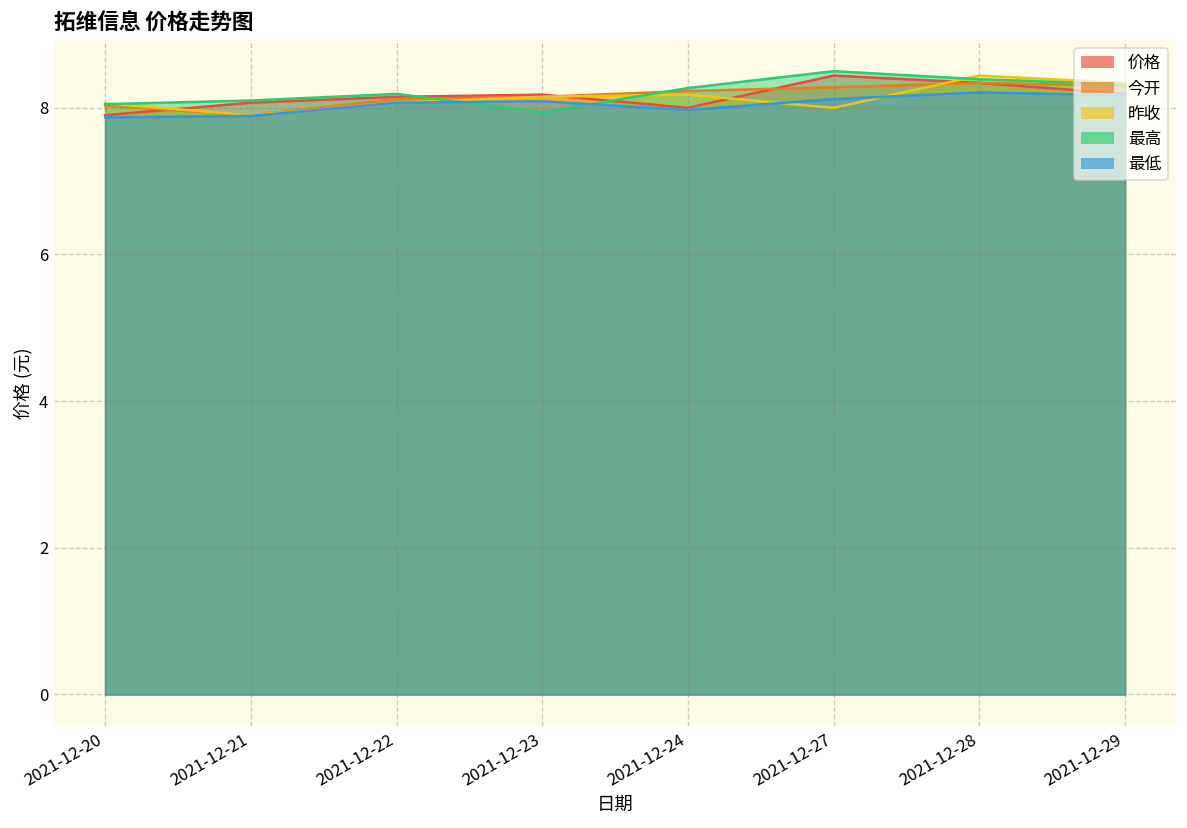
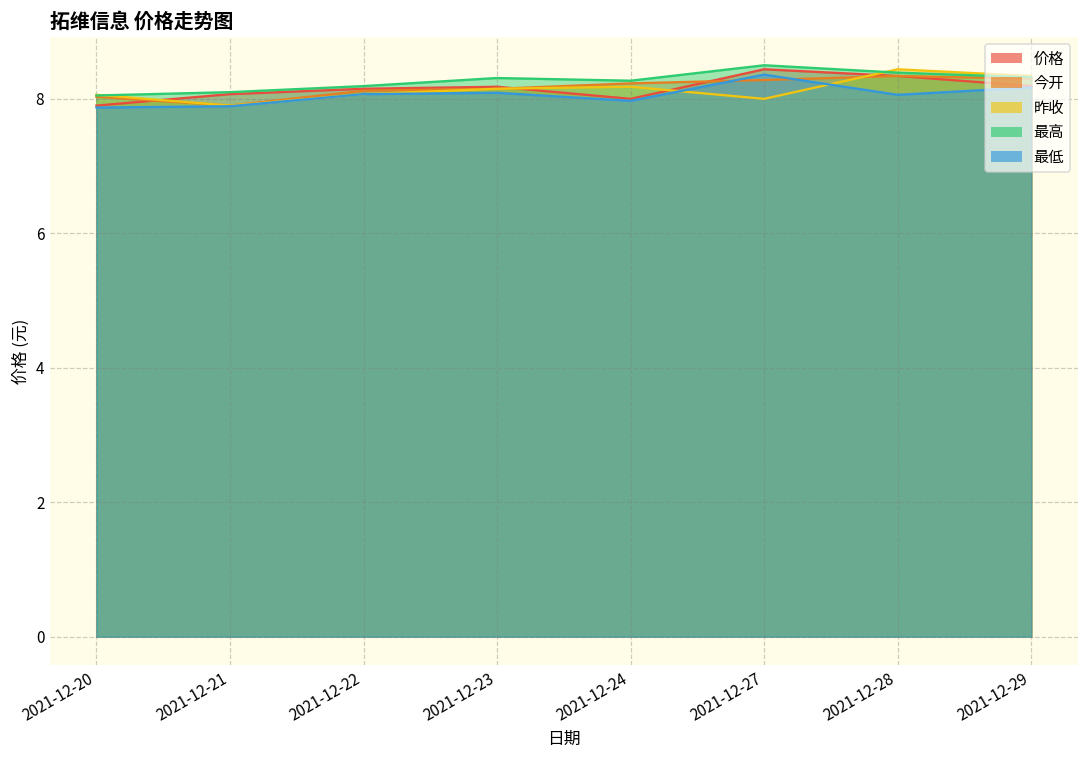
最高, 2021-12-23: 7.9 -> 8.3
最低, 2021-12-27: 8.1 -> 8.4
最低, 2021-12-28: 8.2 -> 8.1
